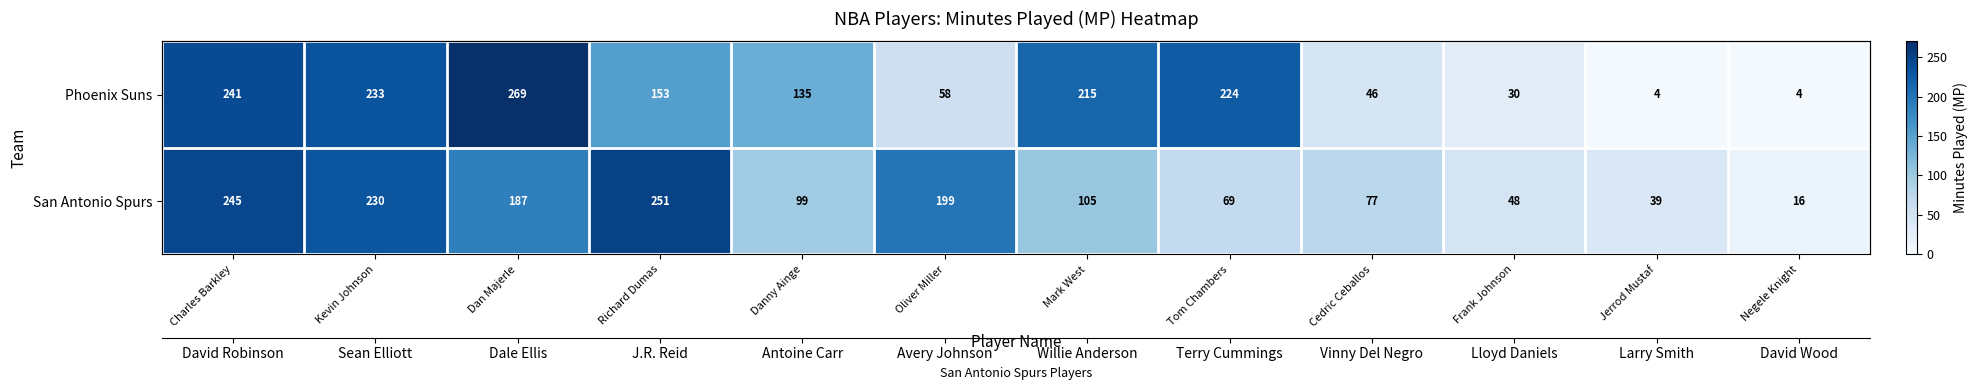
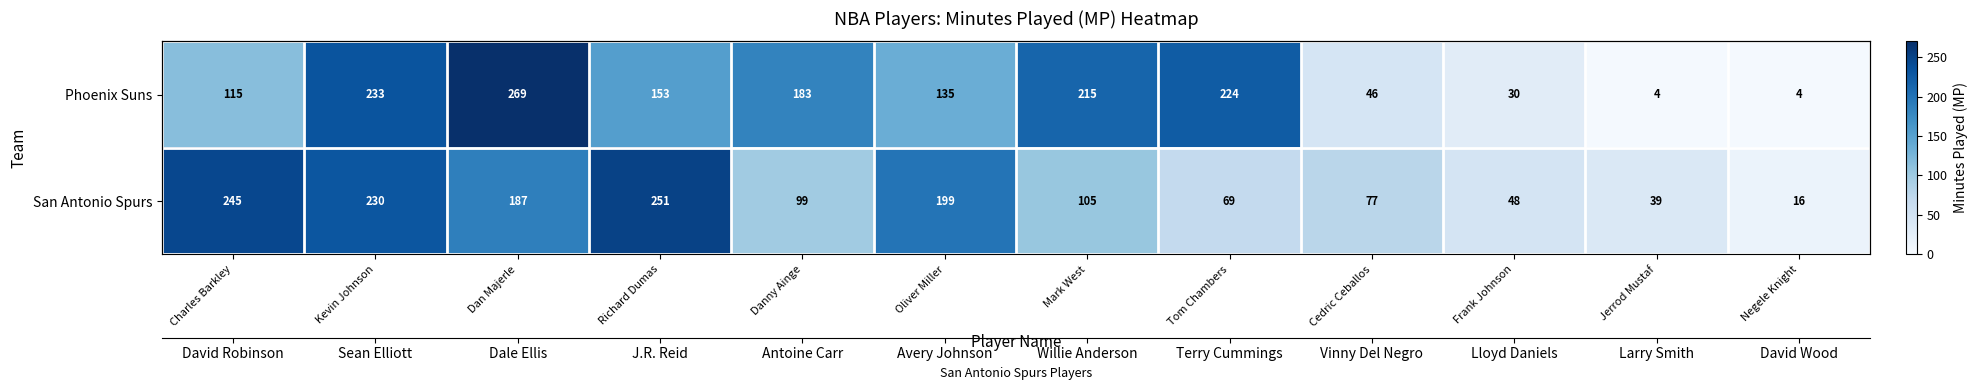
Phoenix Suns, Charles Barkley: 241 -> 115
Phoenix Suns, Danny Ainge: 135 -> 183
Phoenix Suns, Oliver Miller: 58 -> 135
